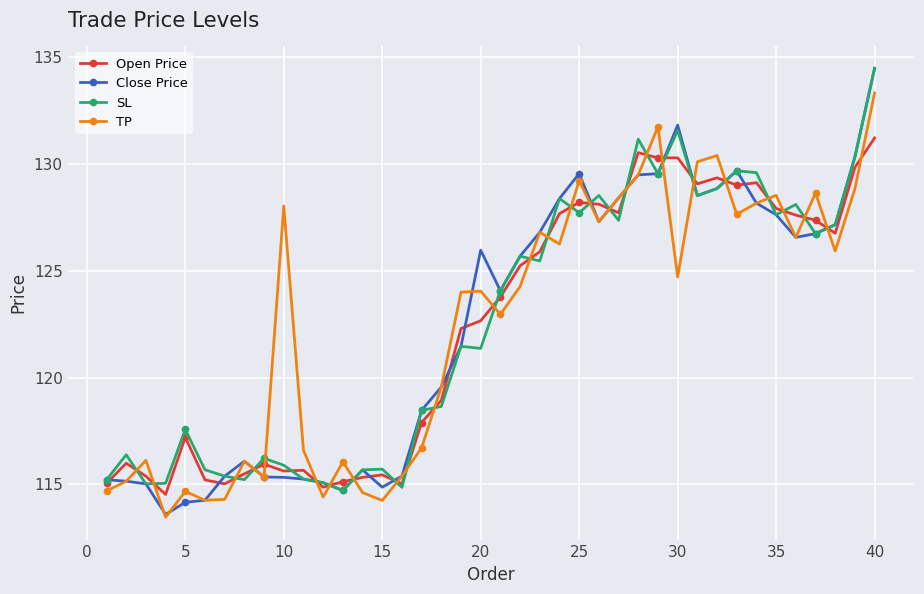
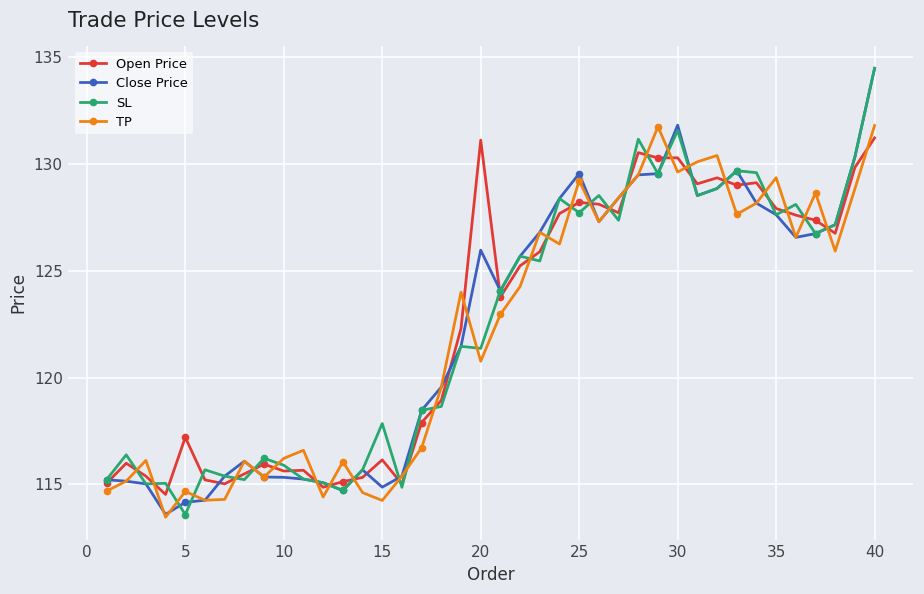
SL, 5: 117.6 -> 113.6
TP, 10: 128.0 -> 116.2
Open Price, 15: 115.4 -> 116.1
SL, 15: 115.7 -> 117.8
Open Price, 20: 122.7 -> 131.1
TP, 20: 124.0 -> 120.8
TP, 30: 124.7 -> 129.6
TP, 35: 128.5 -> 129.4
TP, 40: 133.3 -> 131.8
